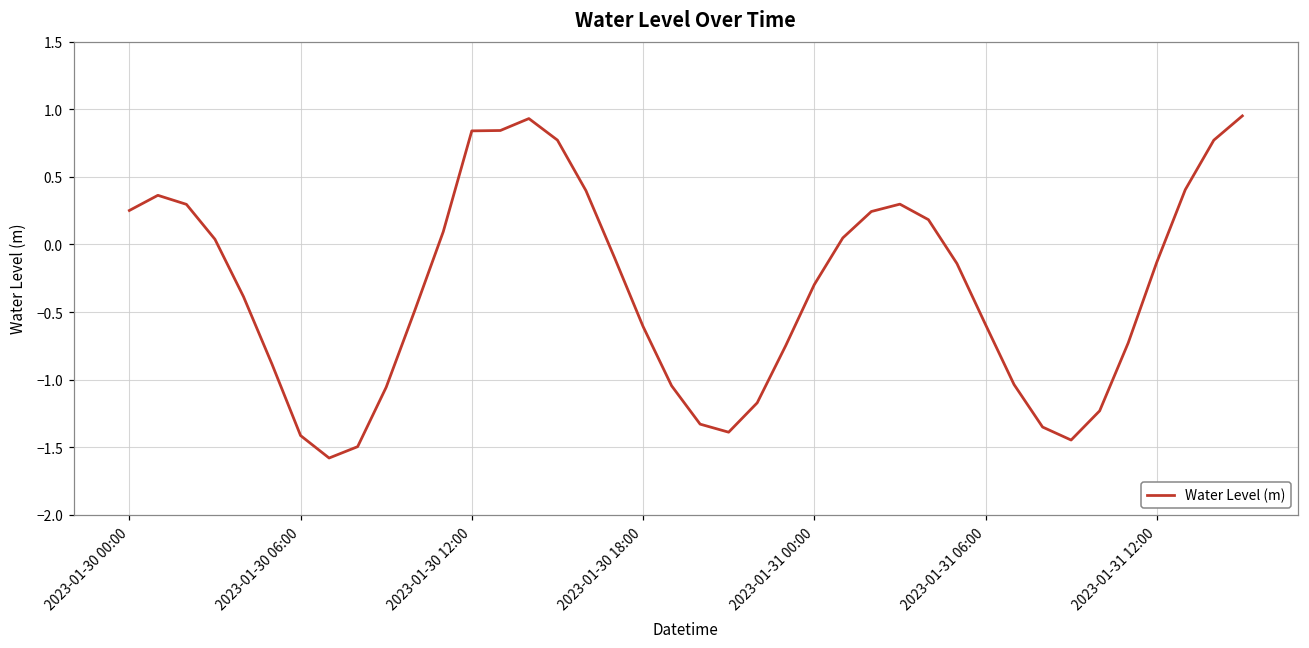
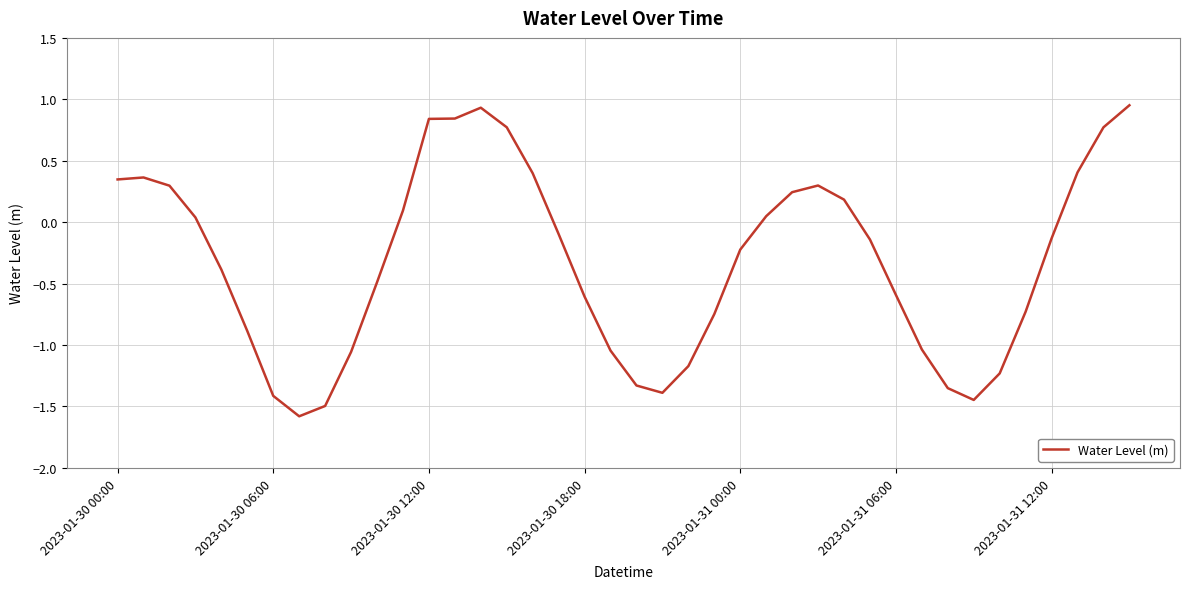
2023-01-30 00:00: 0.25 -> 0.35
2023-01-31 00:00: -0.30 -> -0.22
